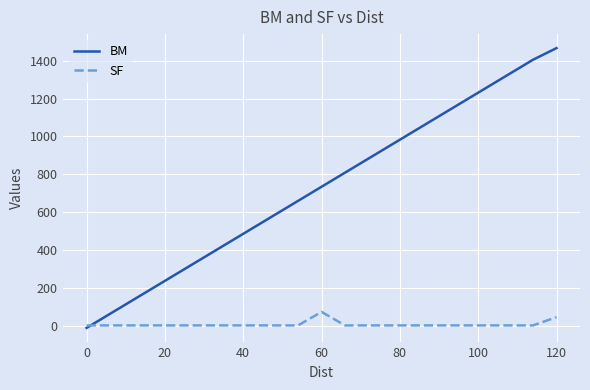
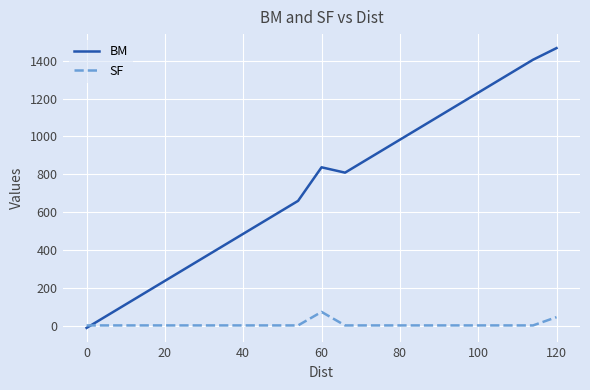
BM, 60: 730 -> 840
